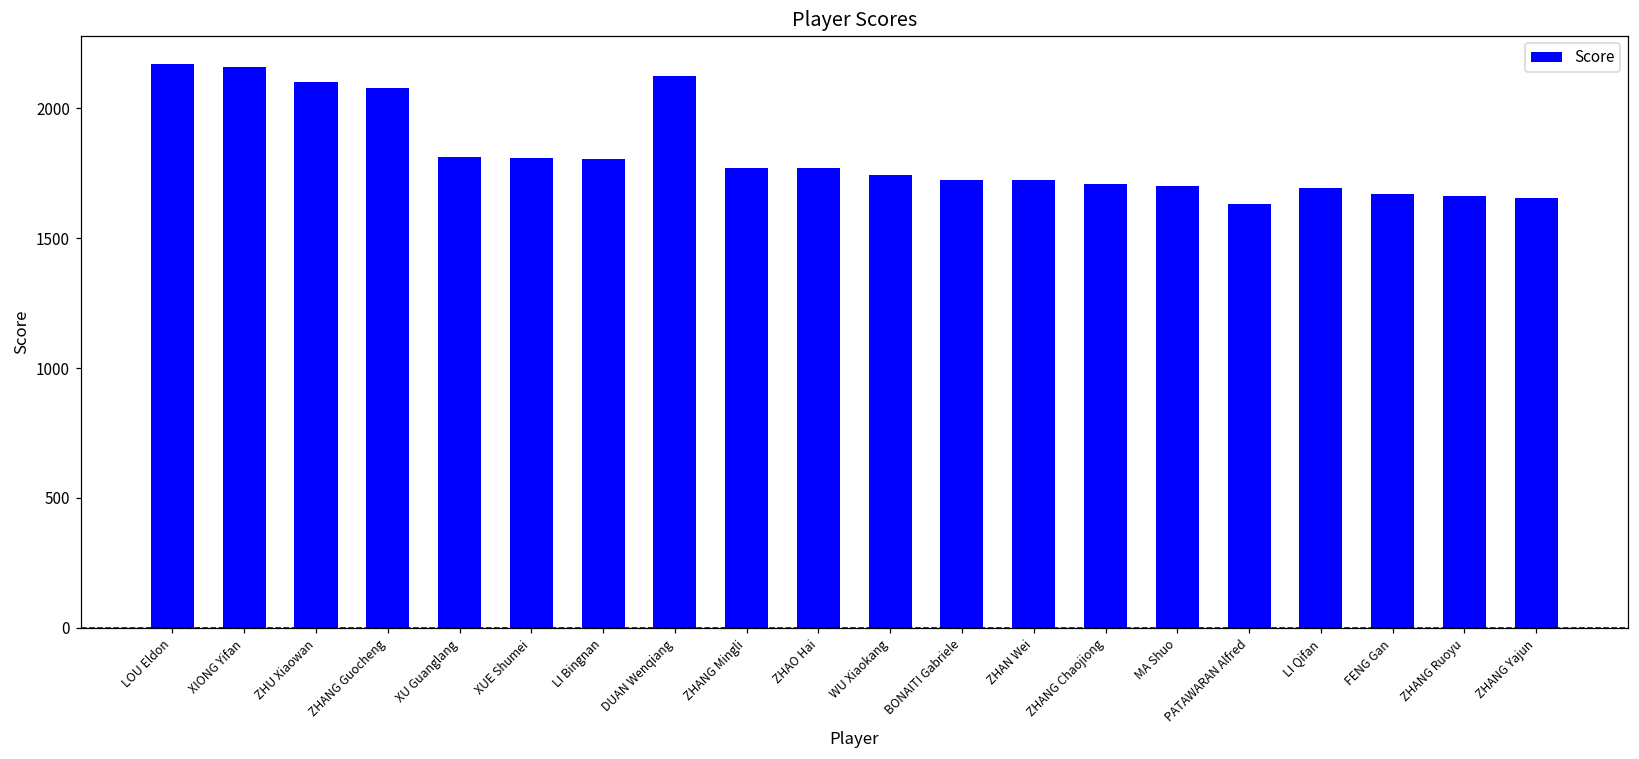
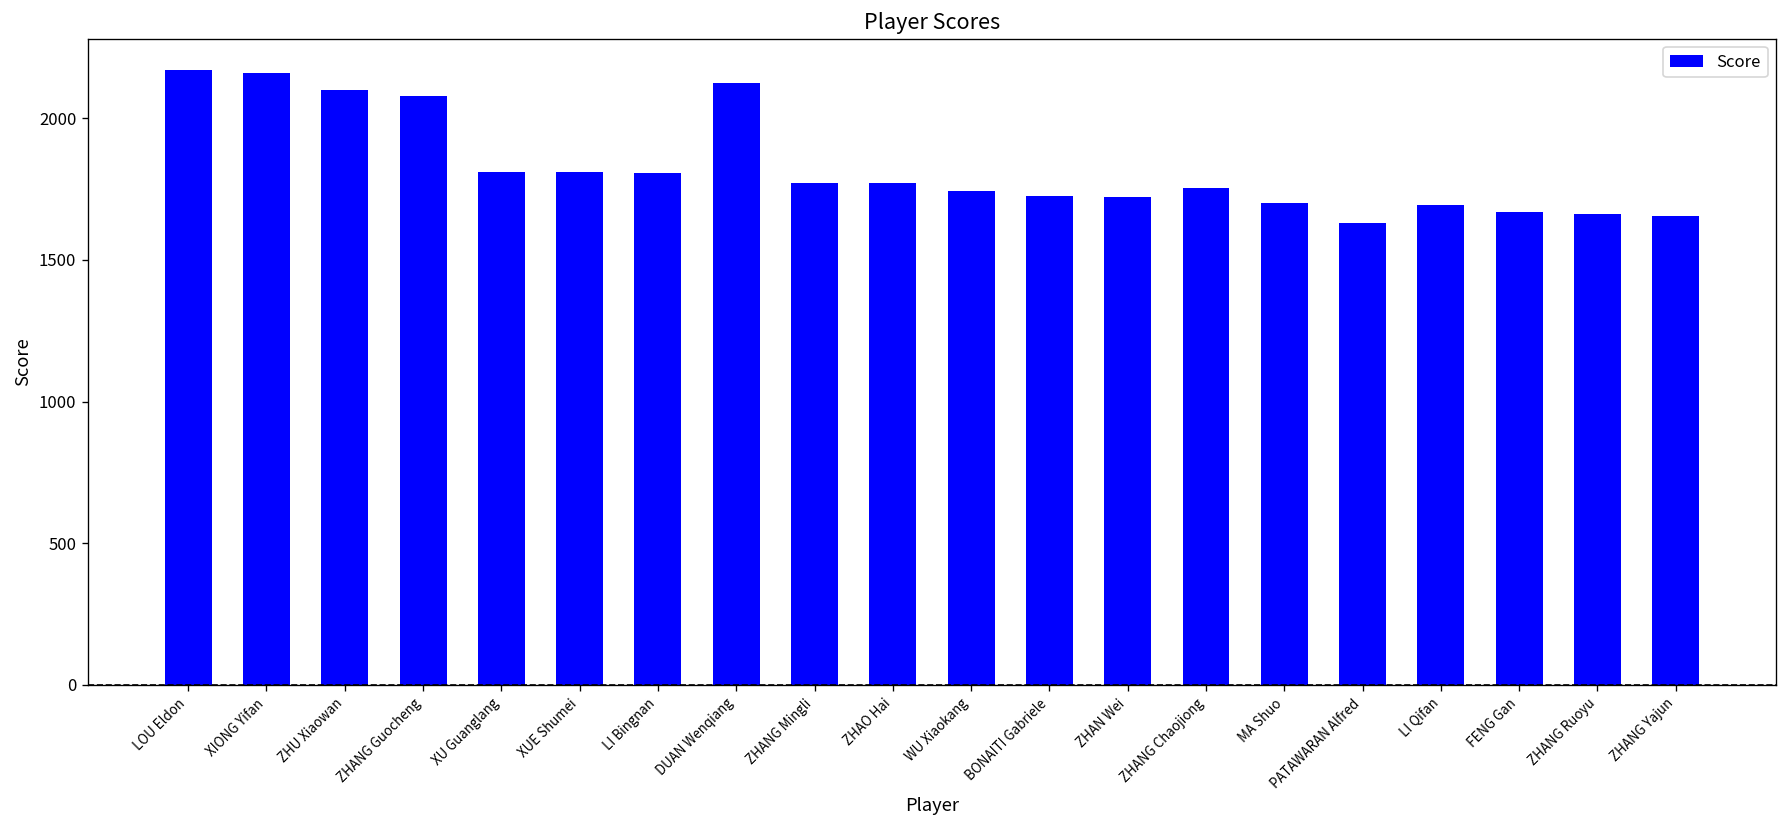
ZHANG Chaojiong: 1710 -> 1750
